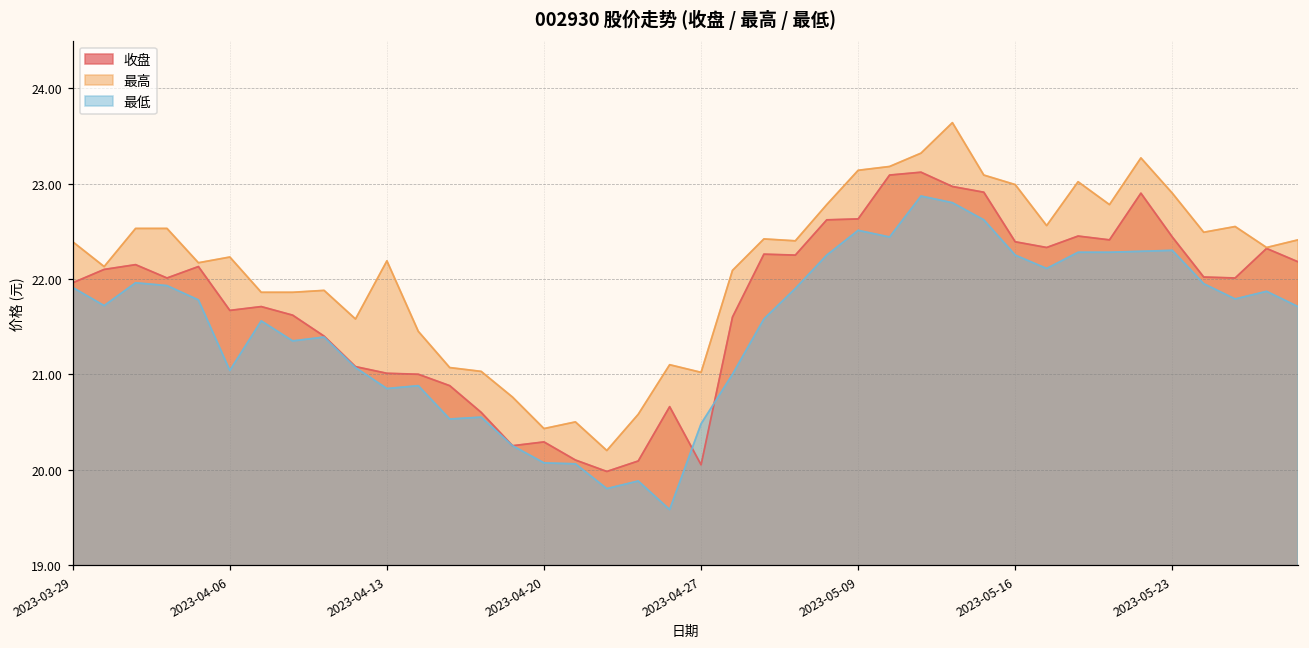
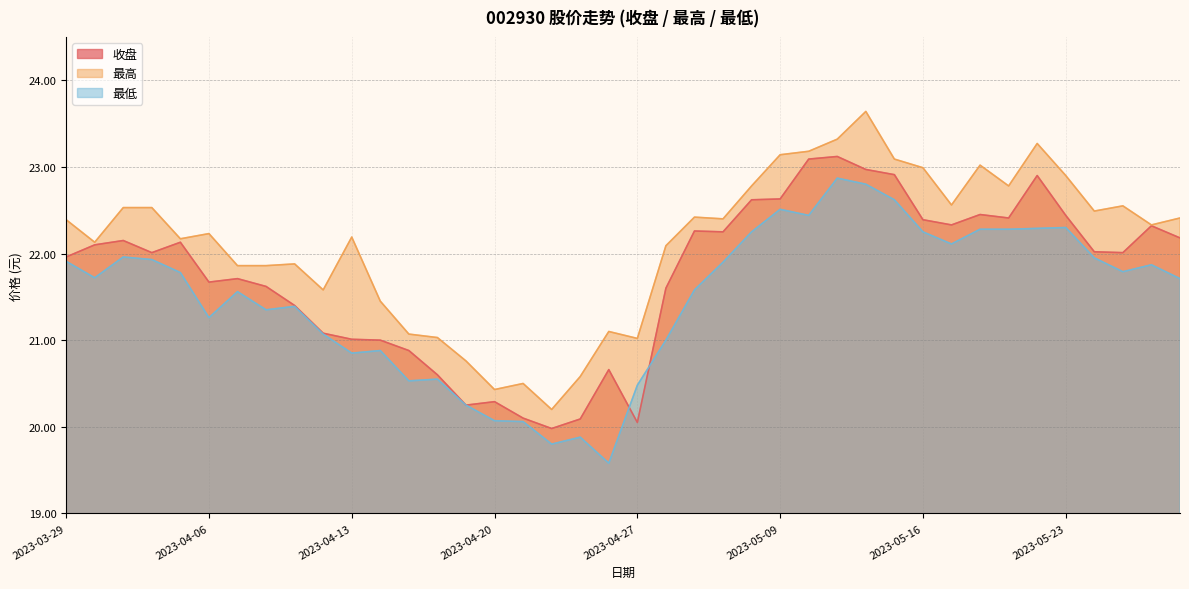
最低, 2023-04-06: 21.0 -> 21.3
